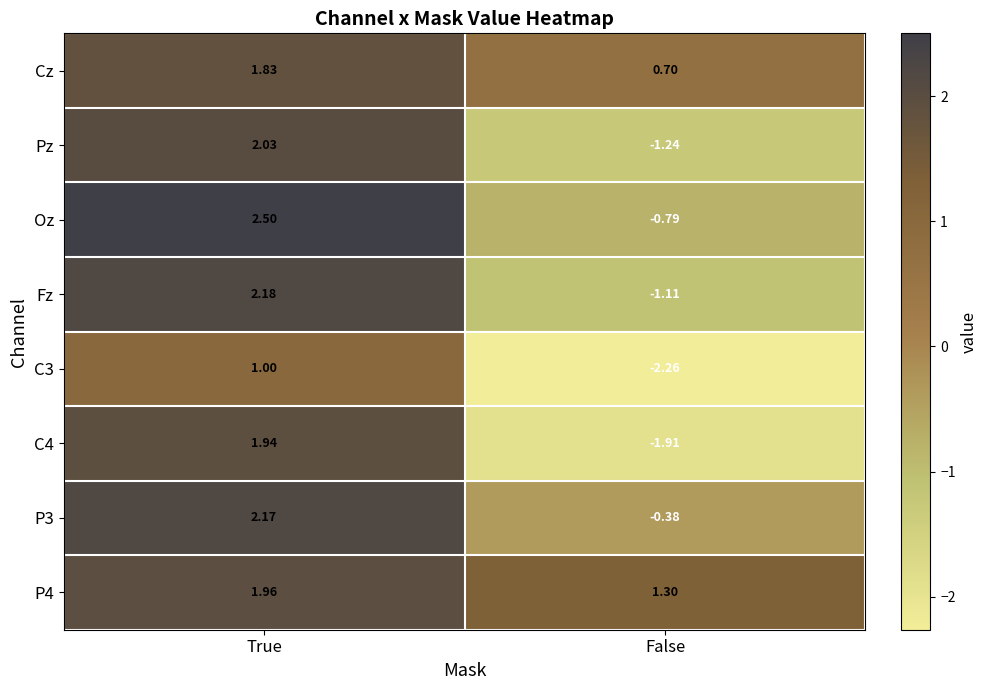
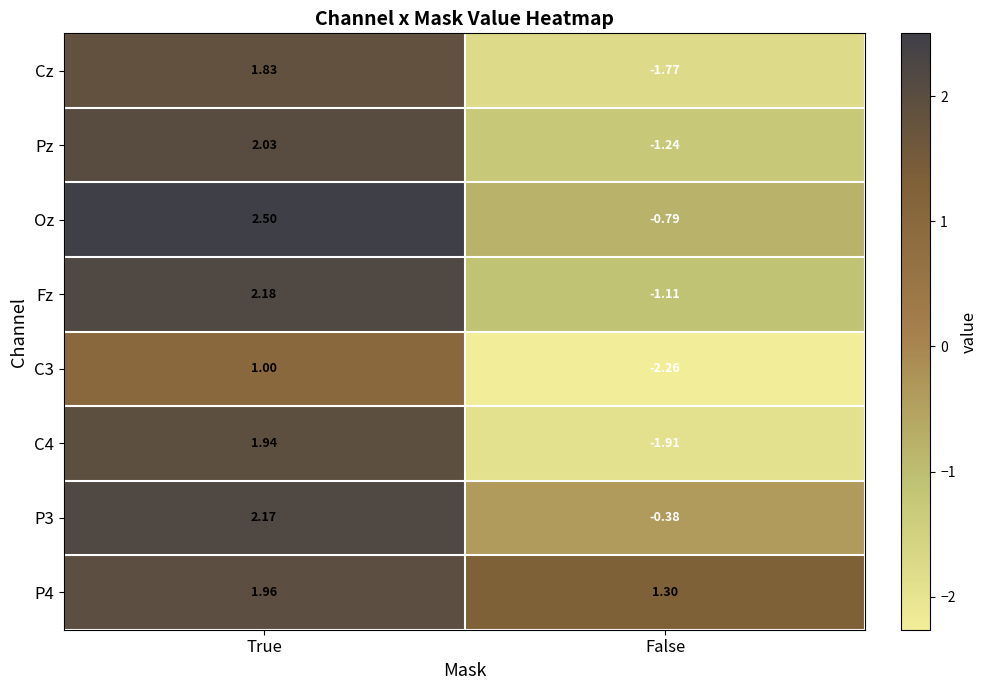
Cz, False: 0.70 -> -1.77
